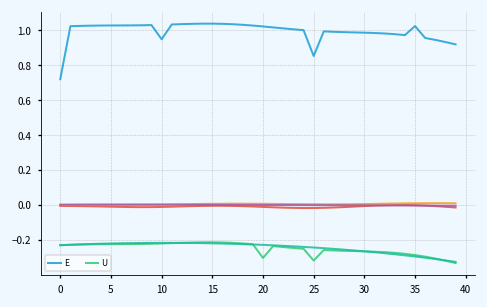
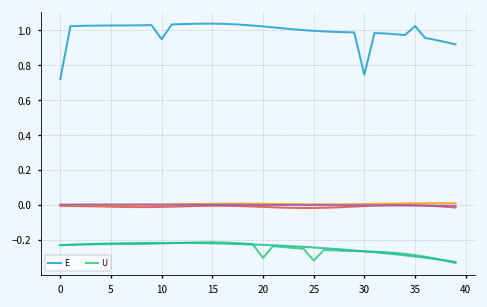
E, 25: 0.85 -> 1.00
E, 30: 0.99 -> 0.75
